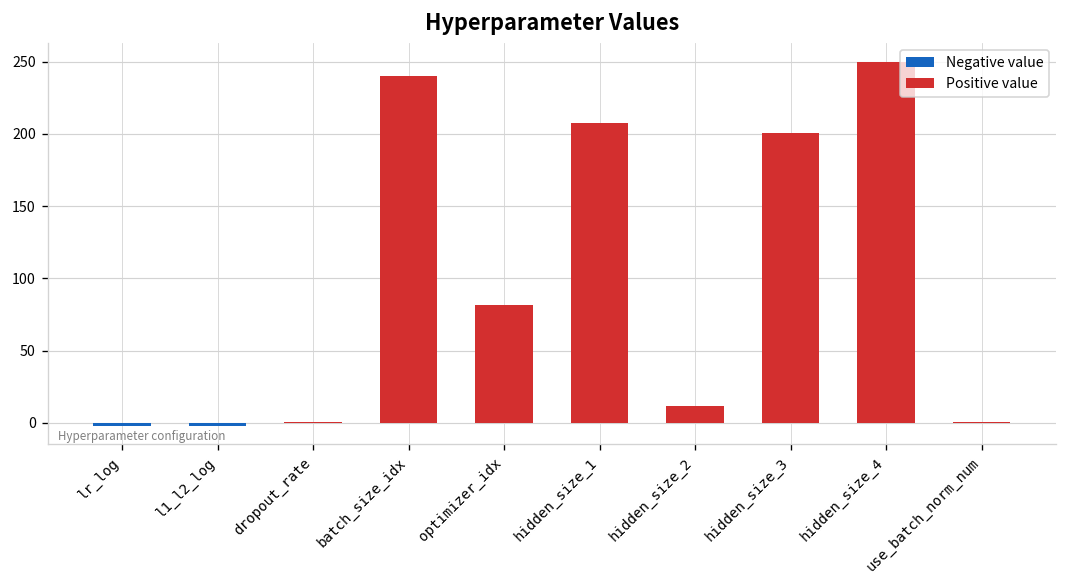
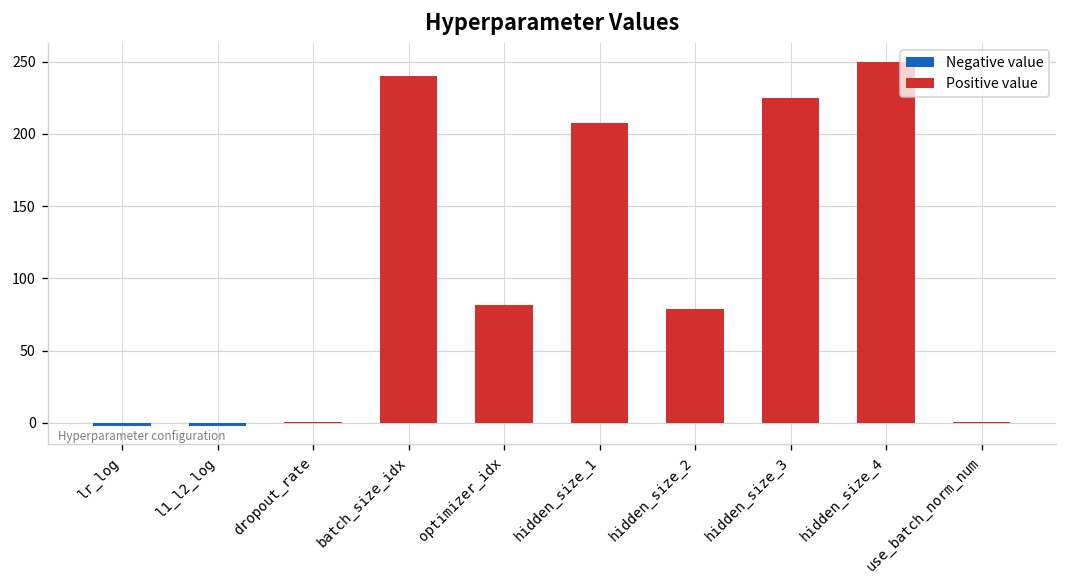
hidden_size_2: 12 -> 79
hidden_size_3: 200 -> 225
